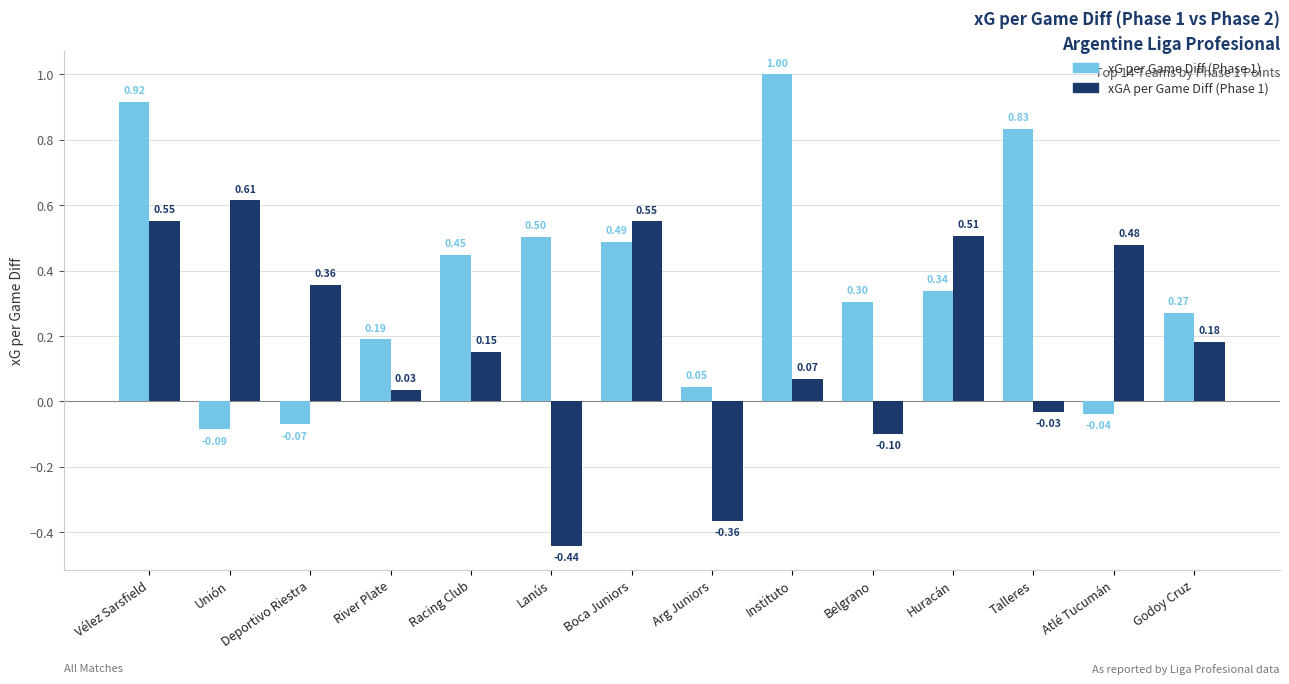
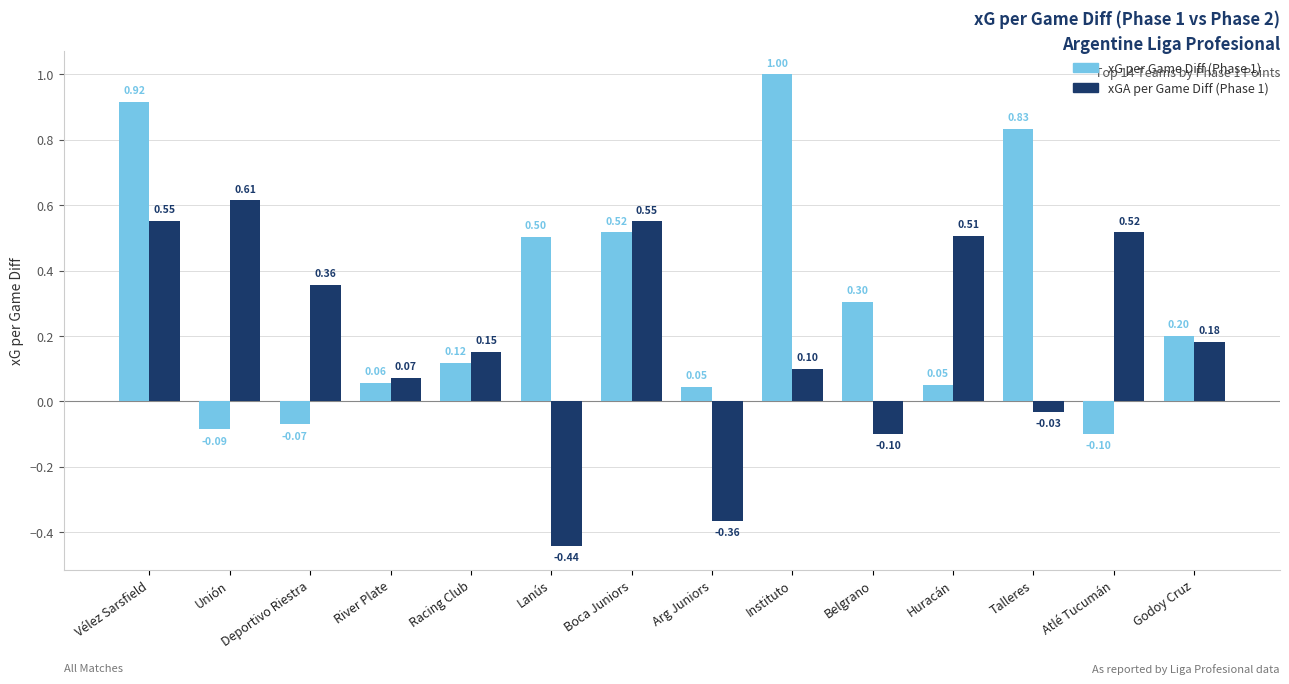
xG per Game Diff (Phase 1), River Plate: 0.19 -> 0.06
xGA per Game Diff (Phase 1), River Plate: 0.03 -> 0.07
xG per Game Diff (Phase 1), Racing Club: 0.45 -> 0.12
xG per Game Diff (Phase 1), Boca Juniors: 0.49 -> 0.52
xGA per Game Diff (Phase 1), Instituto: 0.07 -> 0.10
xG per Game Diff (Phase 1), Huracán: 0.34 -> 0.05
xG per Game Diff (Phase 1), Atlé Tucumán: -0.04 -> -0.10
xGA per Game Diff (Phase 1), Atlé Tucumán: 0.48 -> 0.52
xG per Game Diff (Phase 1), Godoy Cruz: 0.27 -> 0.20
